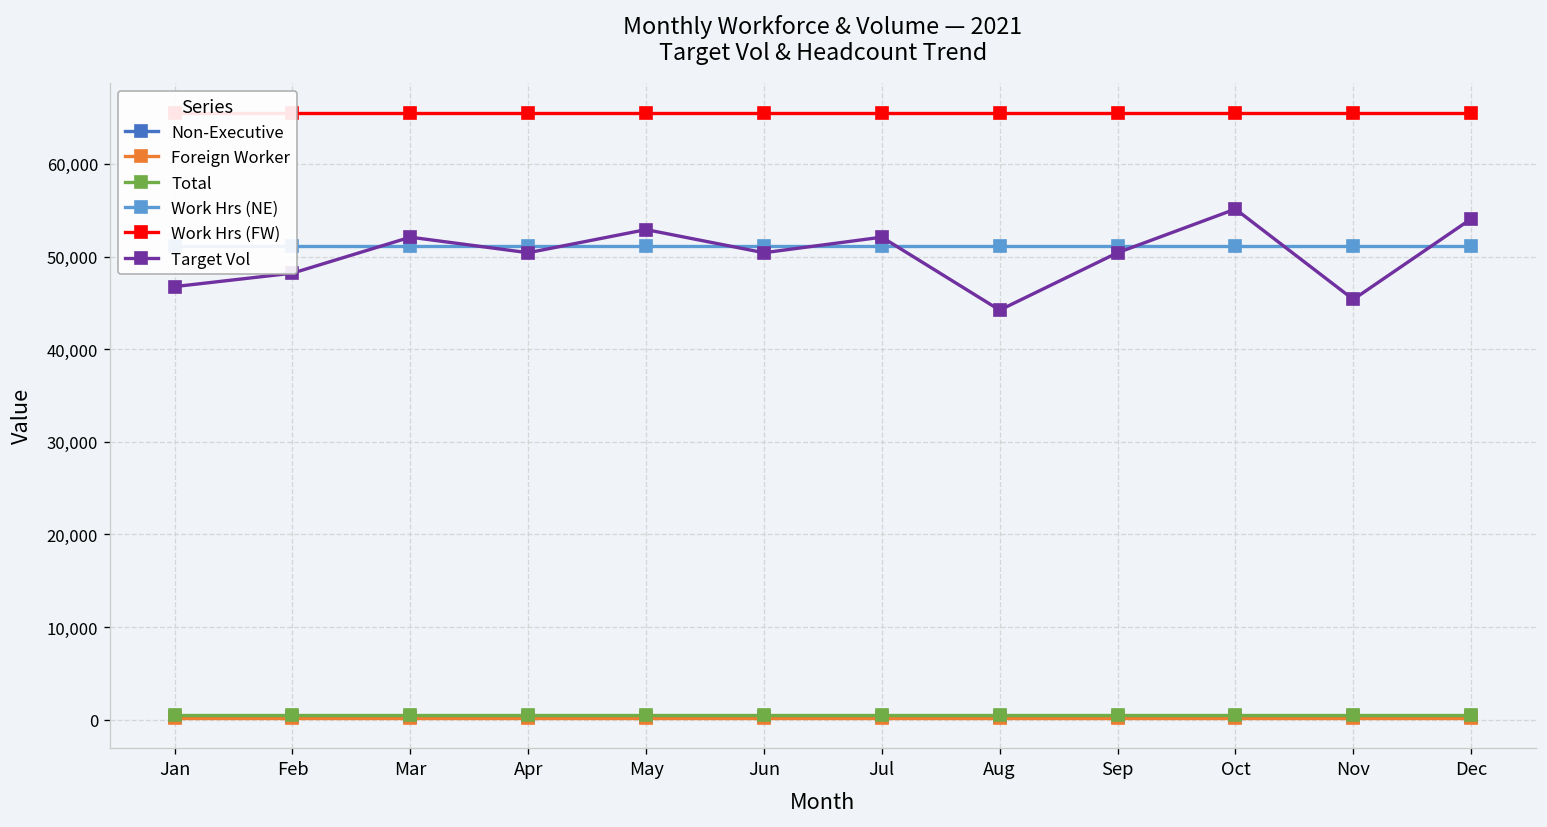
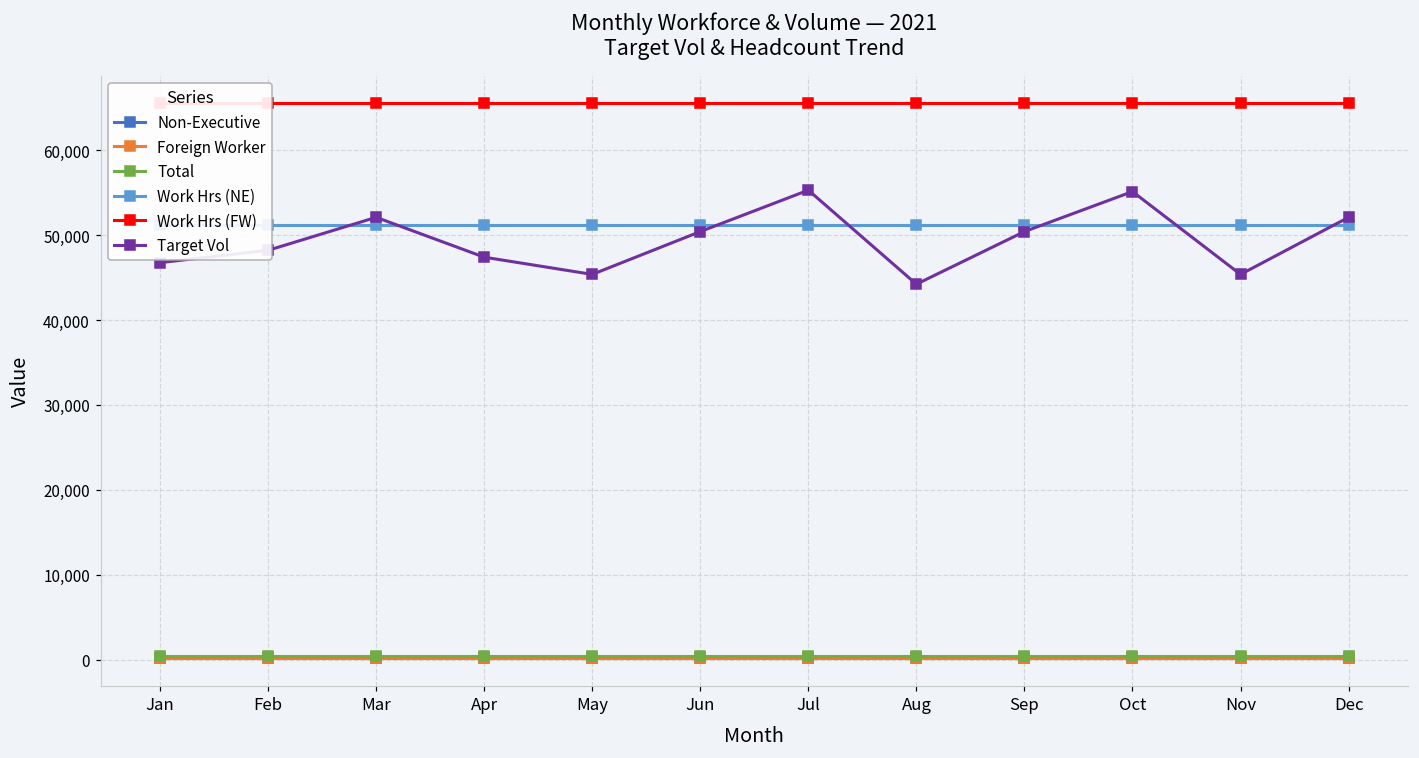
Target Vol, Apr: 50,000 -> 47,000
Target Vol, May: 53,000 -> 45,000
Target Vol, Jul: 52,000 -> 55,000
Target Vol, Dec: 54,000 -> 52,000
